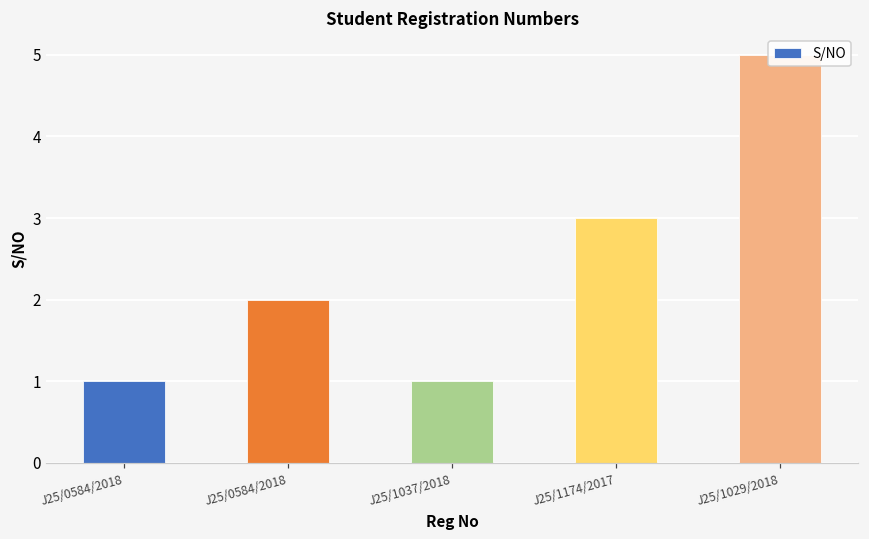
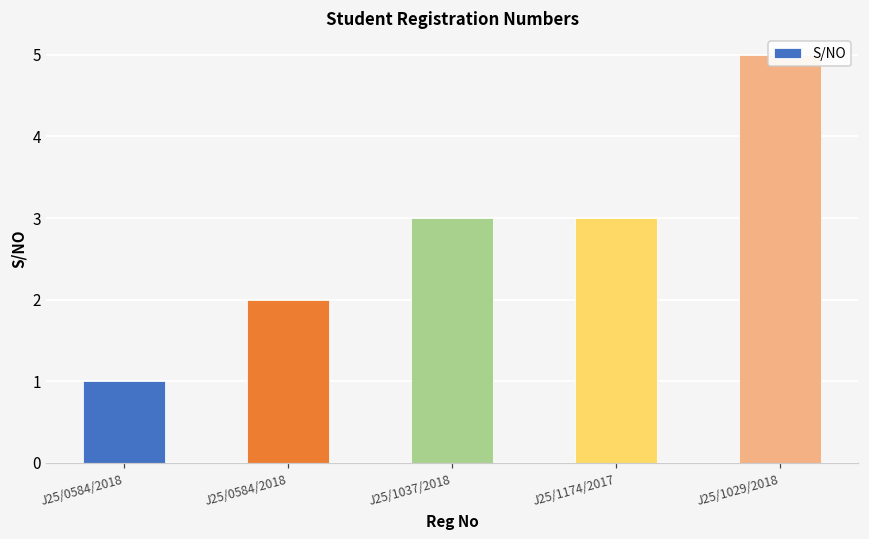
J25/1037/2018: 1 -> 3
